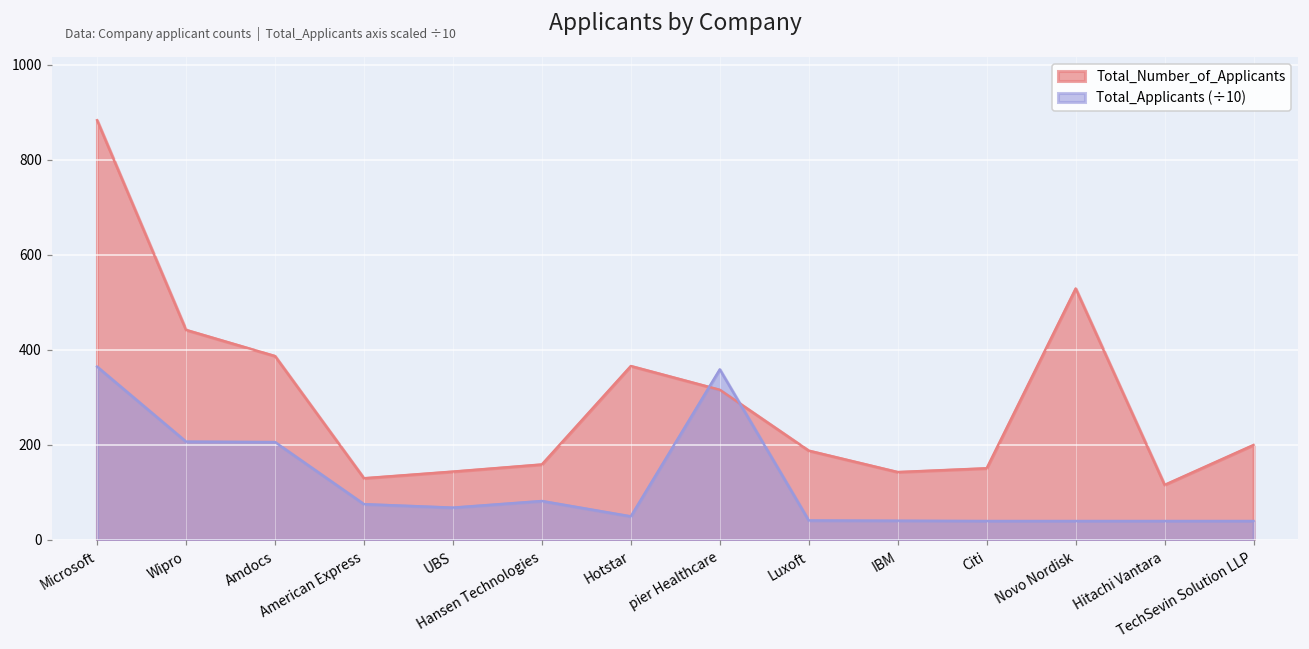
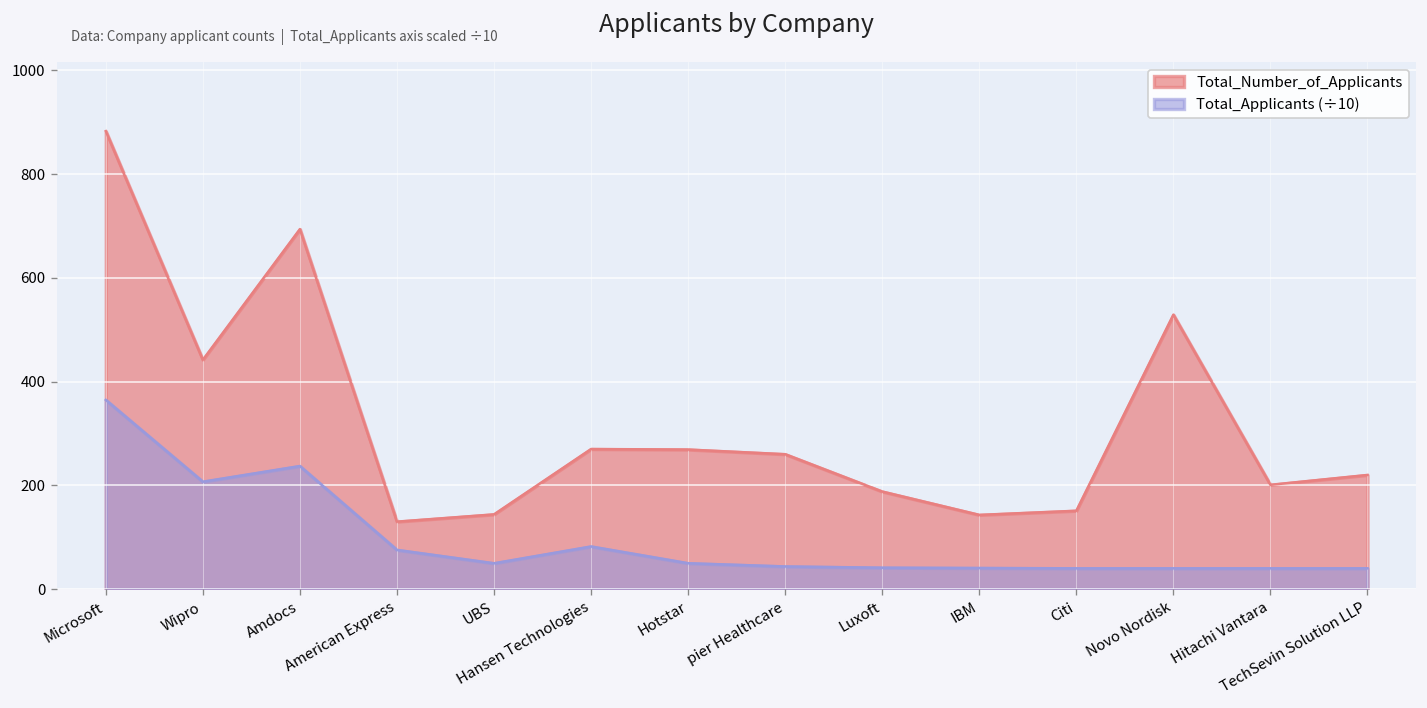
Total_Number_of_Applicants, Amdocs: 390 -> 690
Total_Applicants (÷10), Amdocs: 210 -> 240
Total_Applicants (÷10), UBS: 70 -> 50
Total_Number_of_Applicants, Hansen Technologies: 160 -> 270
Total_Number_of_Applicants, Hotstar: 370 -> 270
Total_Number_of_Applicants, pier Healthcare: 320 -> 260
Total_Applicants (÷10), pier Healthcare: 360 -> 40
Total_Number_of_Applicants, Hitachi Vantara: 120 -> 200
Total_Number_of_Applicants, TechSevin Solution LLP: 200 -> 220
